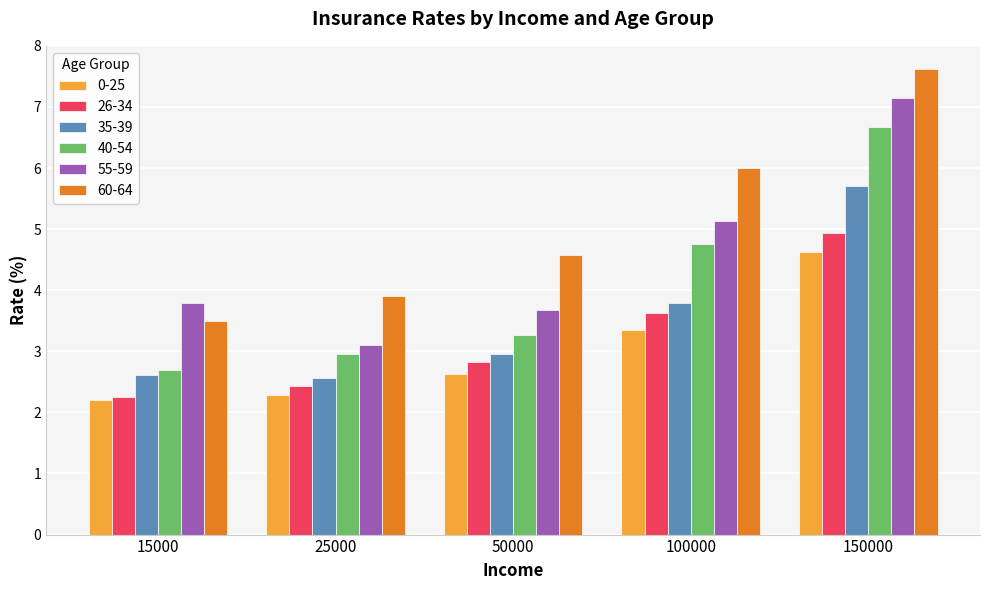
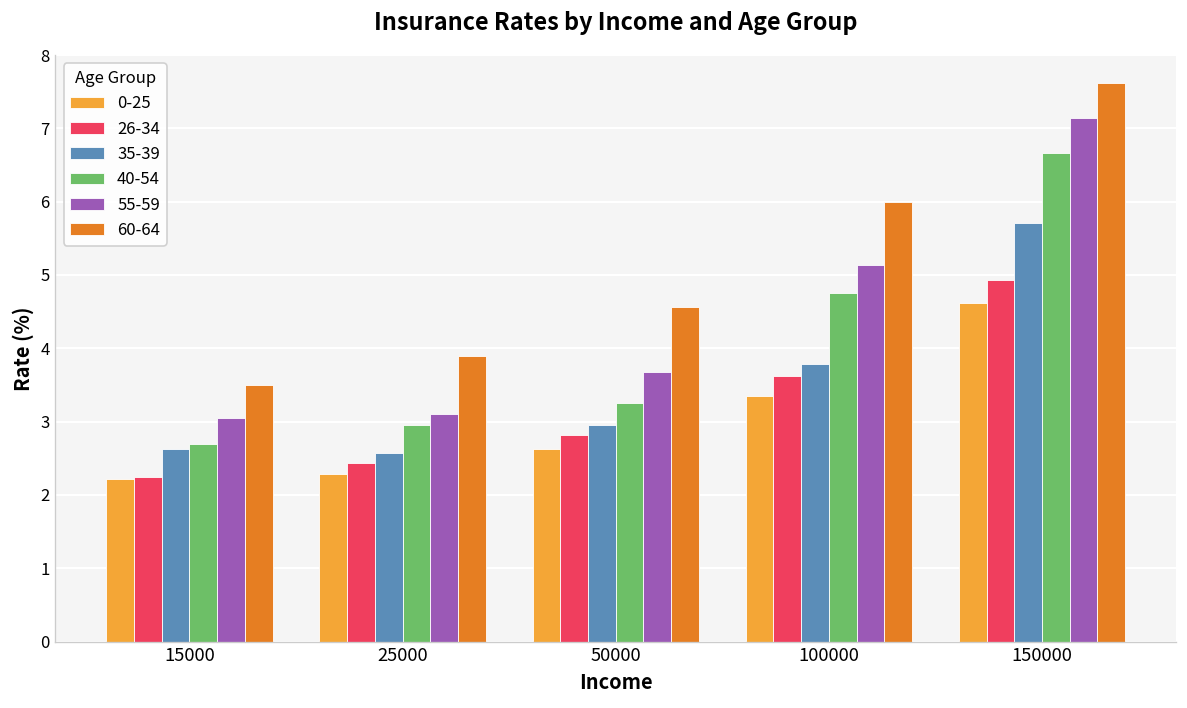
55-59, 15000: 3.8 -> 3.1
